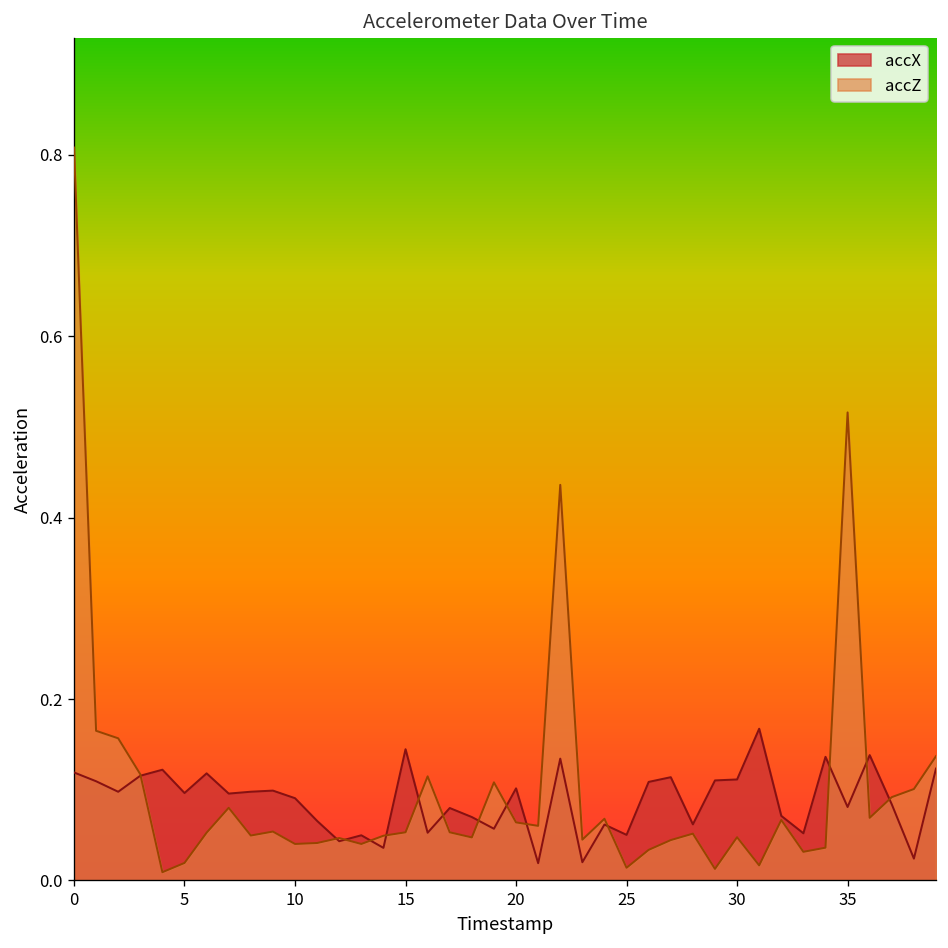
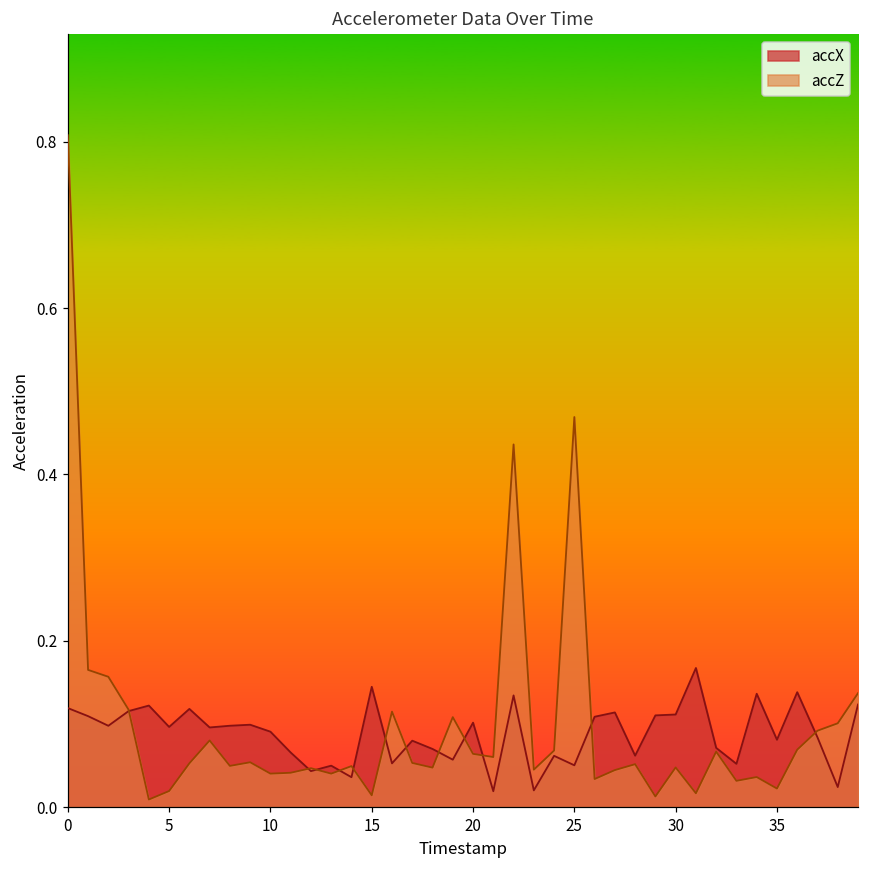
accZ, 15: 0.05 -> 0.01
accZ, 25: 0.01 -> 0.47
accZ, 35: 0.52 -> 0.02
